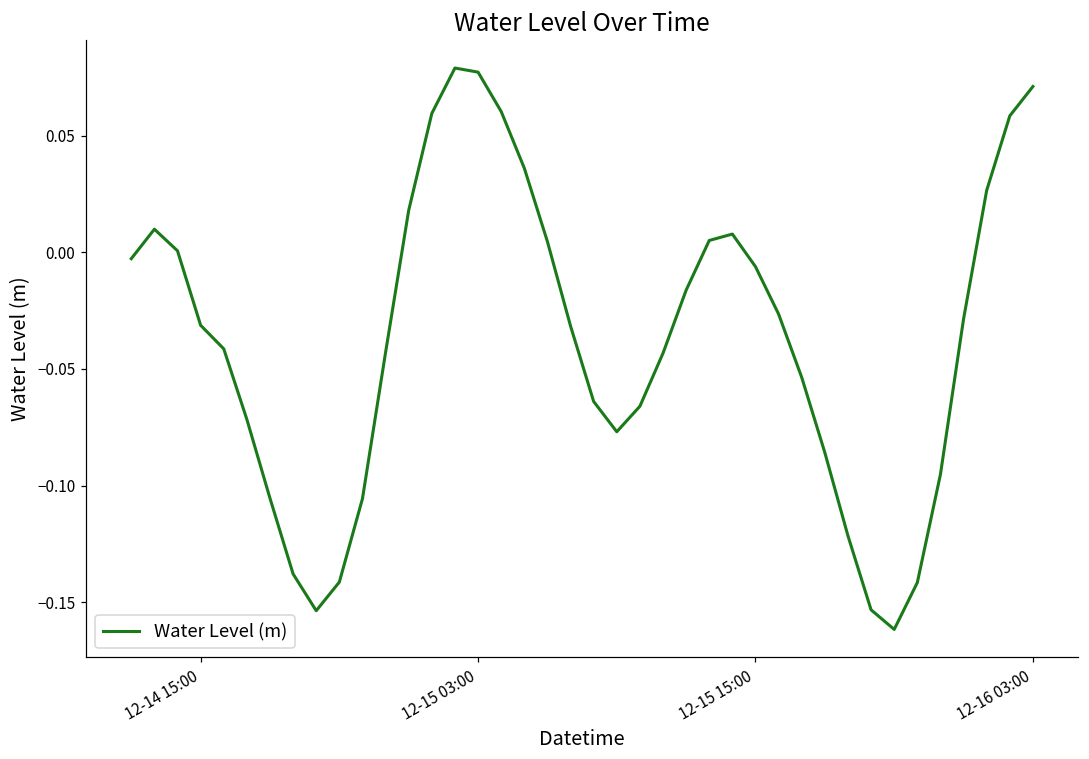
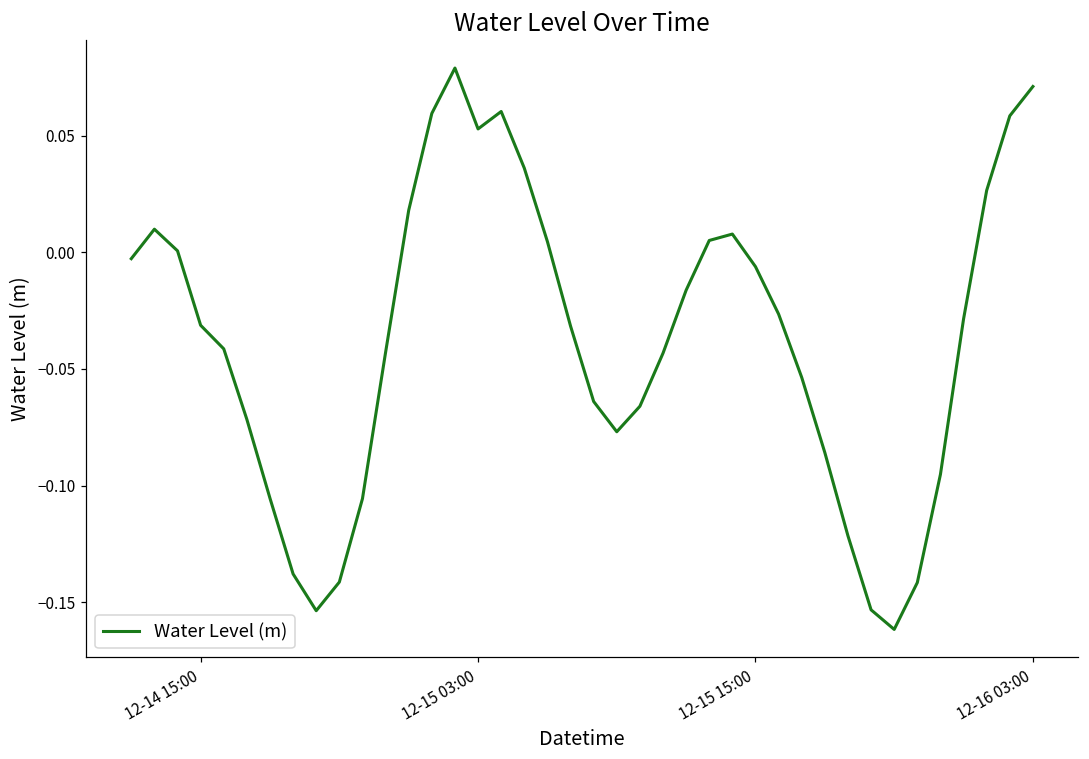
12-15 03:00: 0.077 -> 0.053
